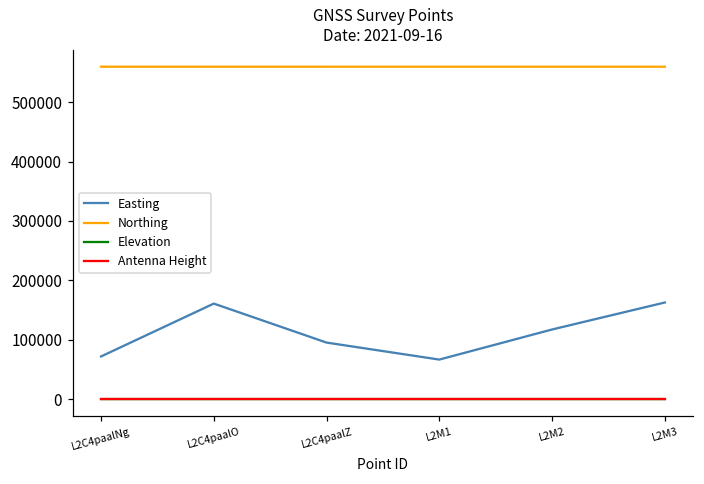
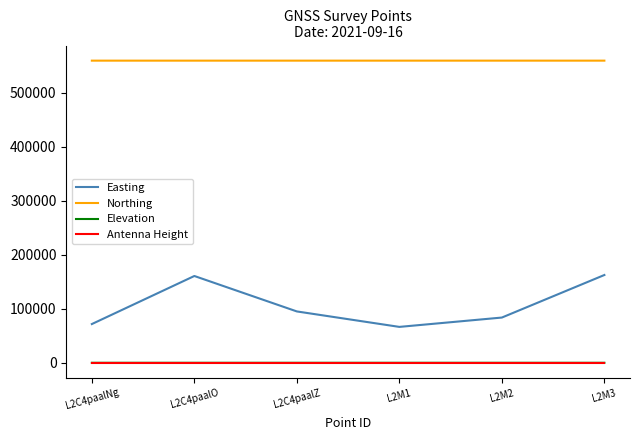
Easting, L2M2: 120000 -> 80000
